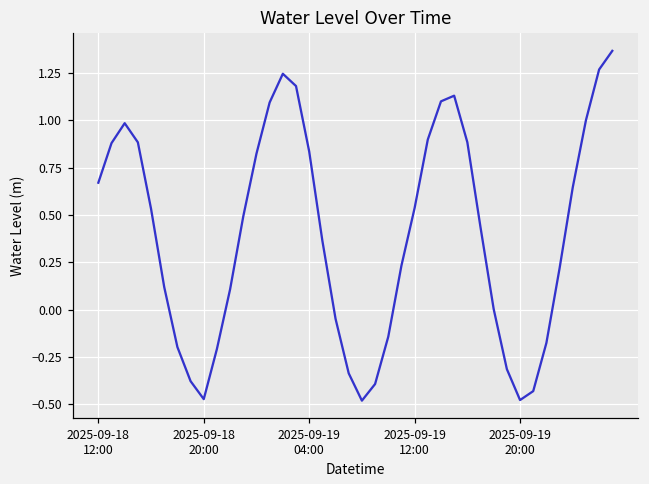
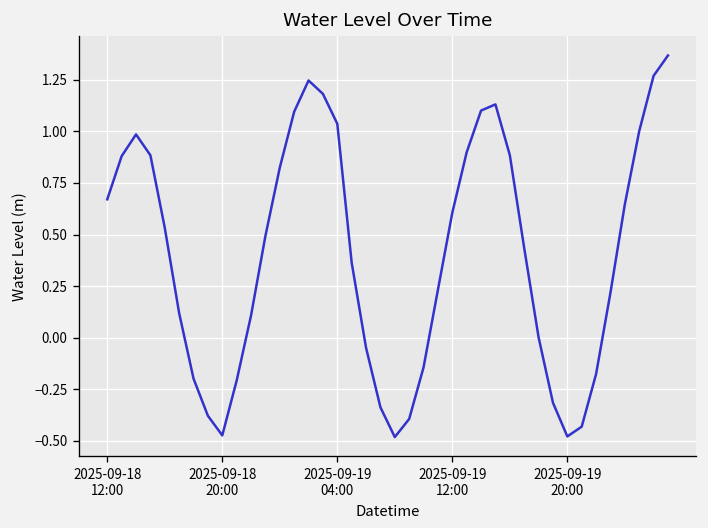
2025-09-19 04:00: 0.84 -> 1.04
2025-09-19 12:00: 0.54 -> 0.61
